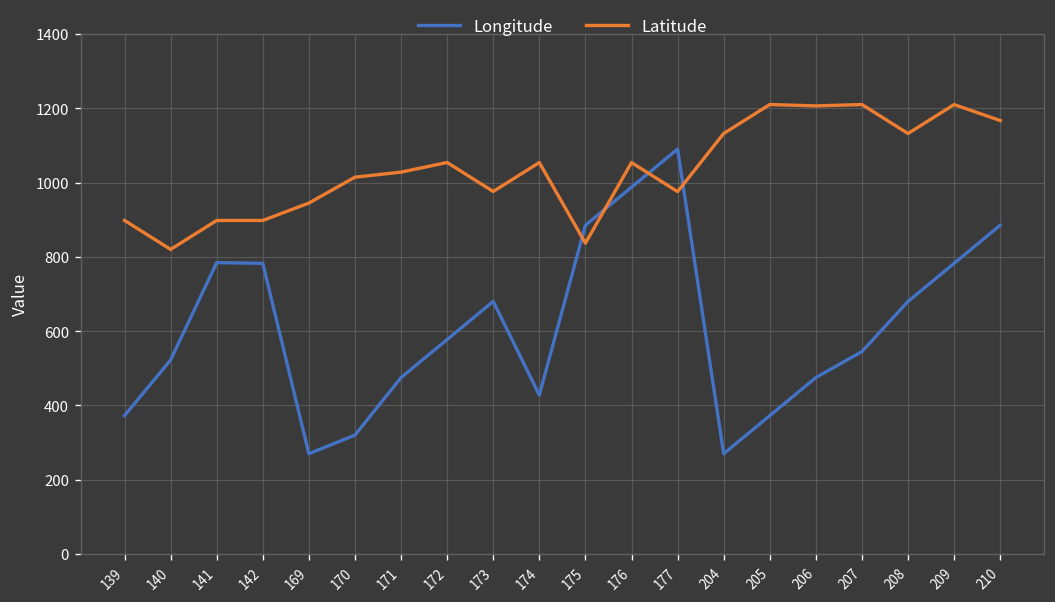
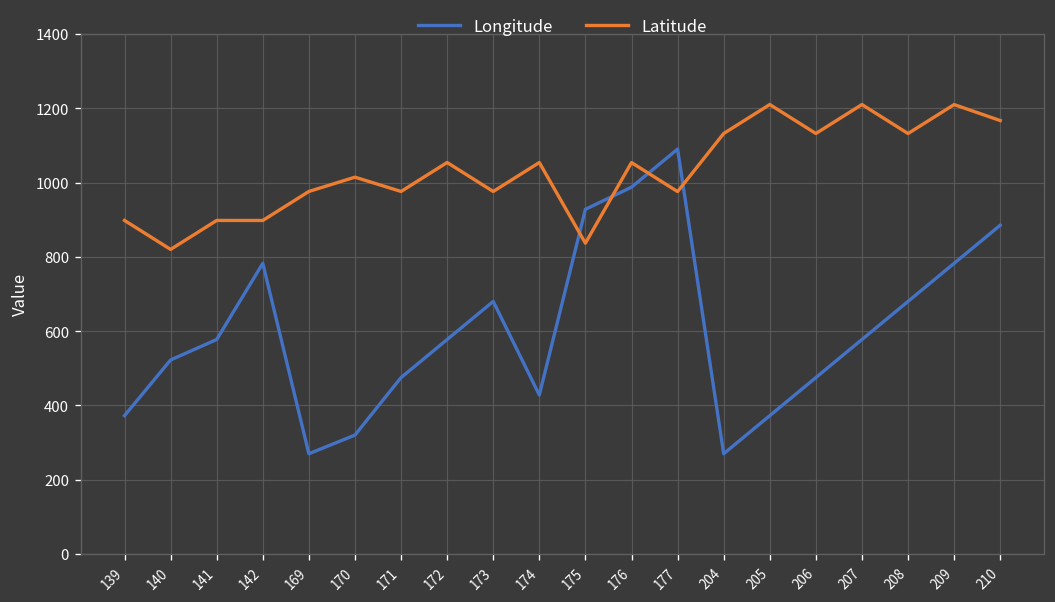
Longitude, 141: 780 -> 580
Latitude, 169: 940 -> 980
Latitude, 171: 1030 -> 980
Longitude, 175: 890 -> 930
Latitude, 206: 1210 -> 1130
Longitude, 207: 550 -> 580
